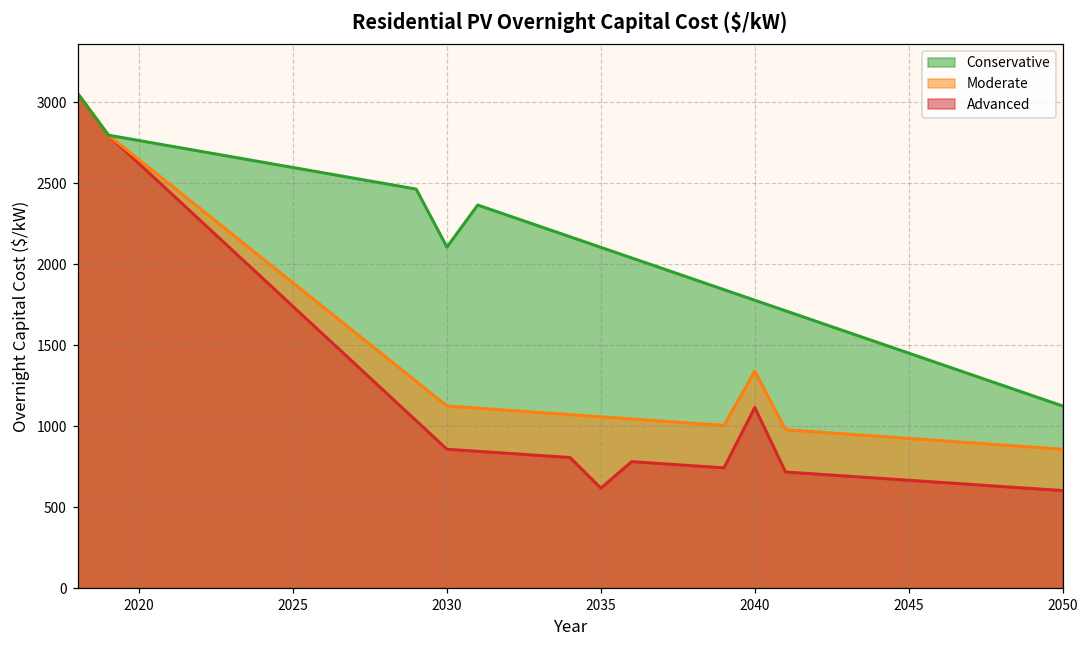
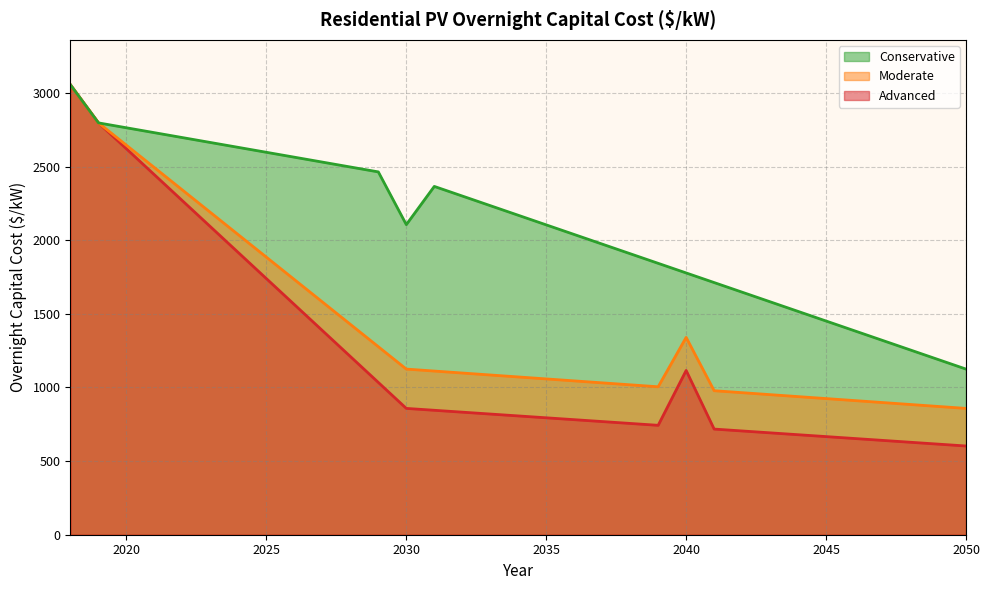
Advanced, 2035: 620 -> 790
